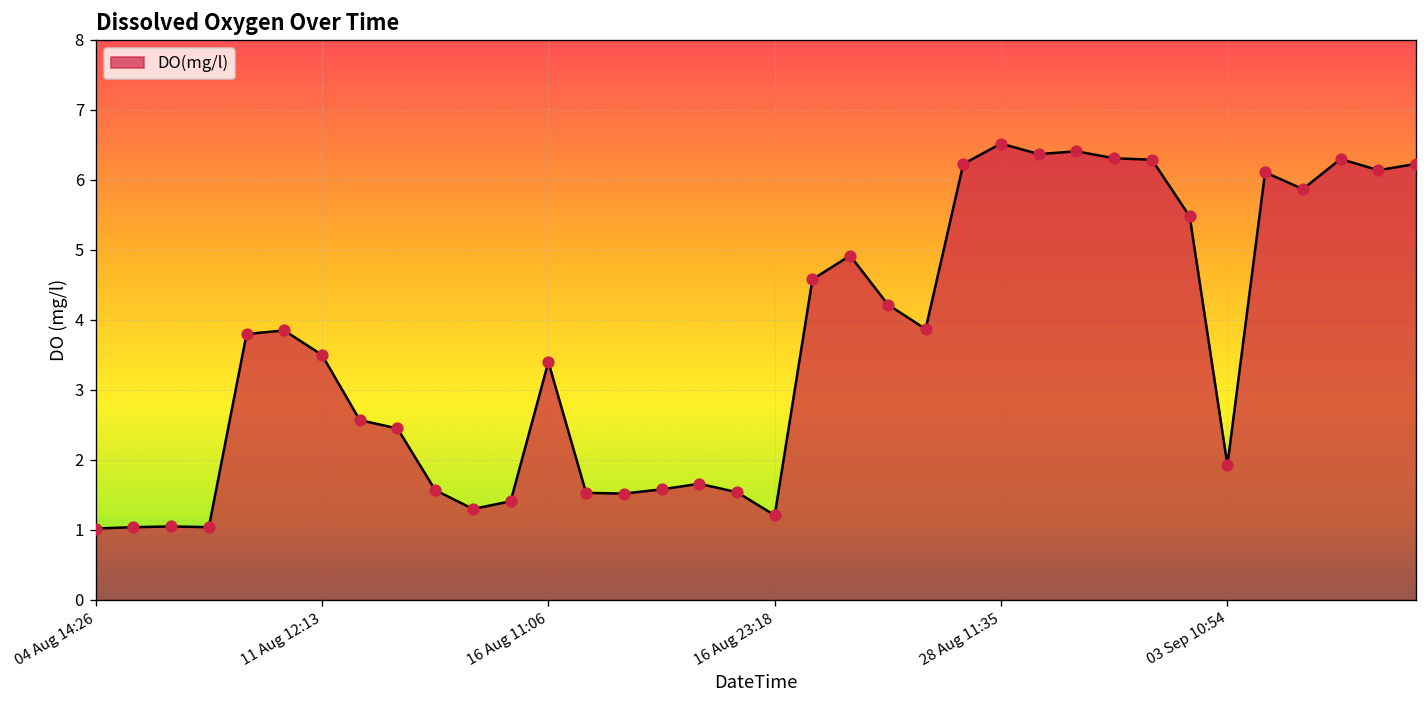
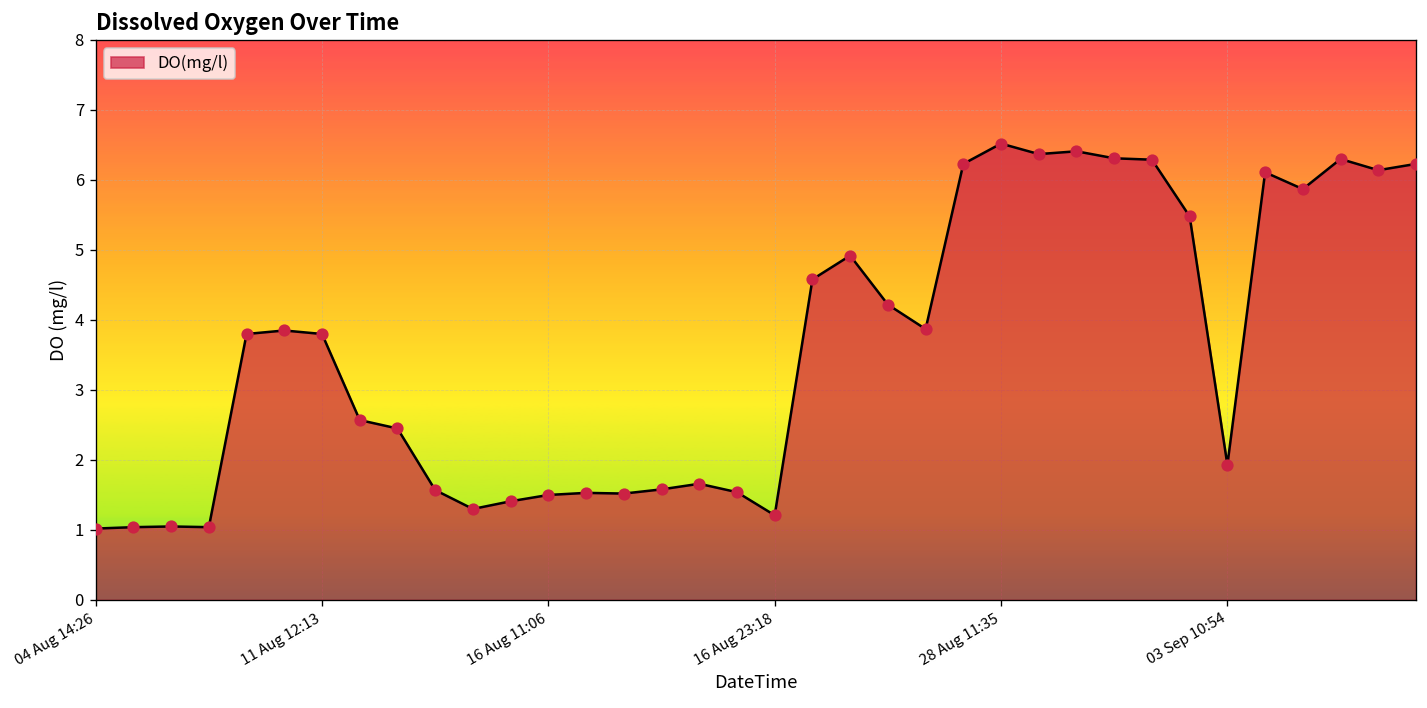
11 Aug 12:13: 3.5 -> 3.8
16 Aug 11:06: 3.4 -> 1.5
